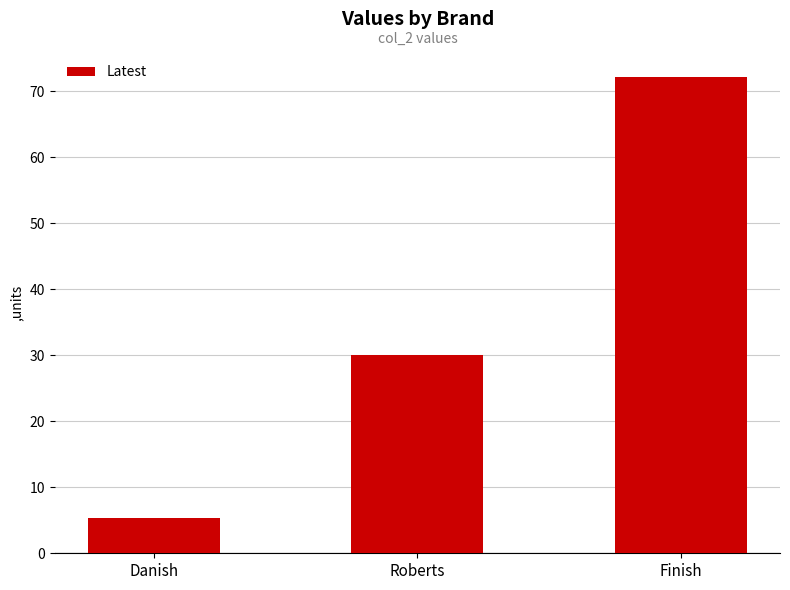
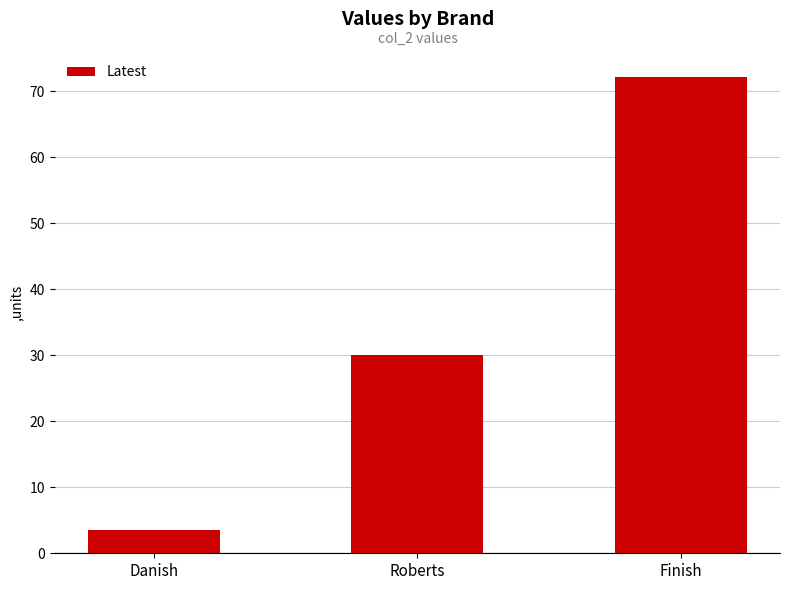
Danish: 5 -> 4
